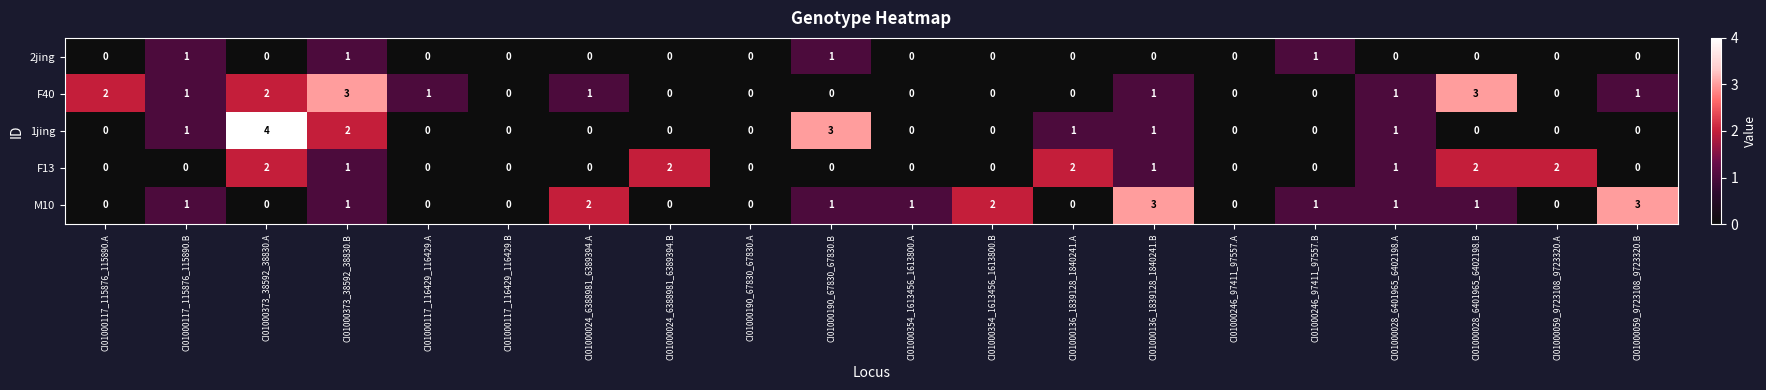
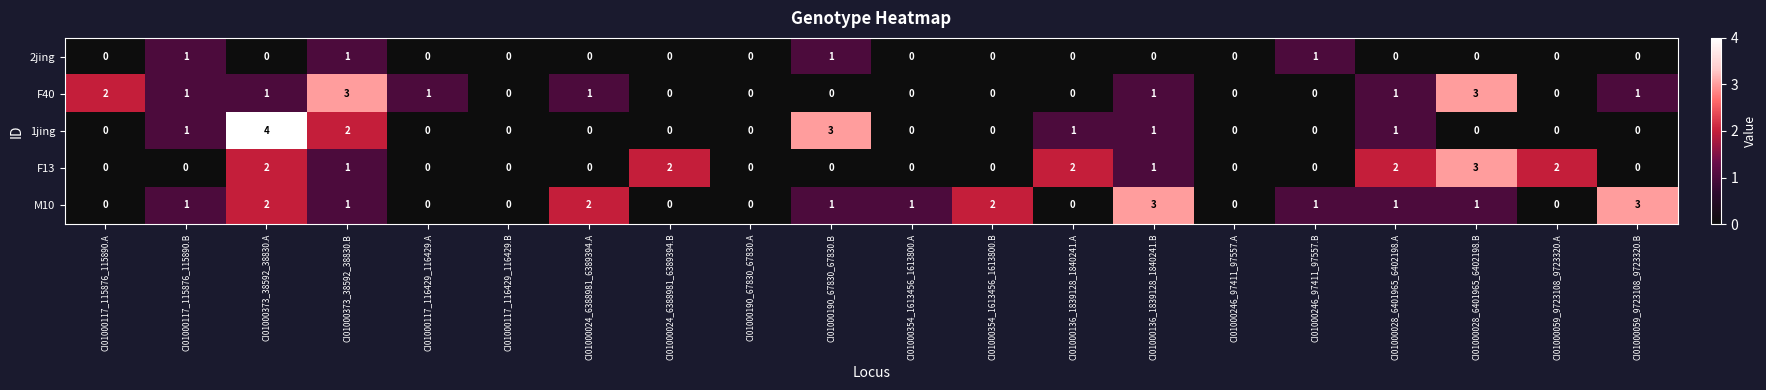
F40, CI01000373_38592_38830.A: 2 -> 1
F13, CI01000028_6401965_6402198.A: 1 -> 2
F13, CI01000028_6401965_6402198.B: 2 -> 3
M10, CI01000373_38592_38830.A: 0 -> 2
